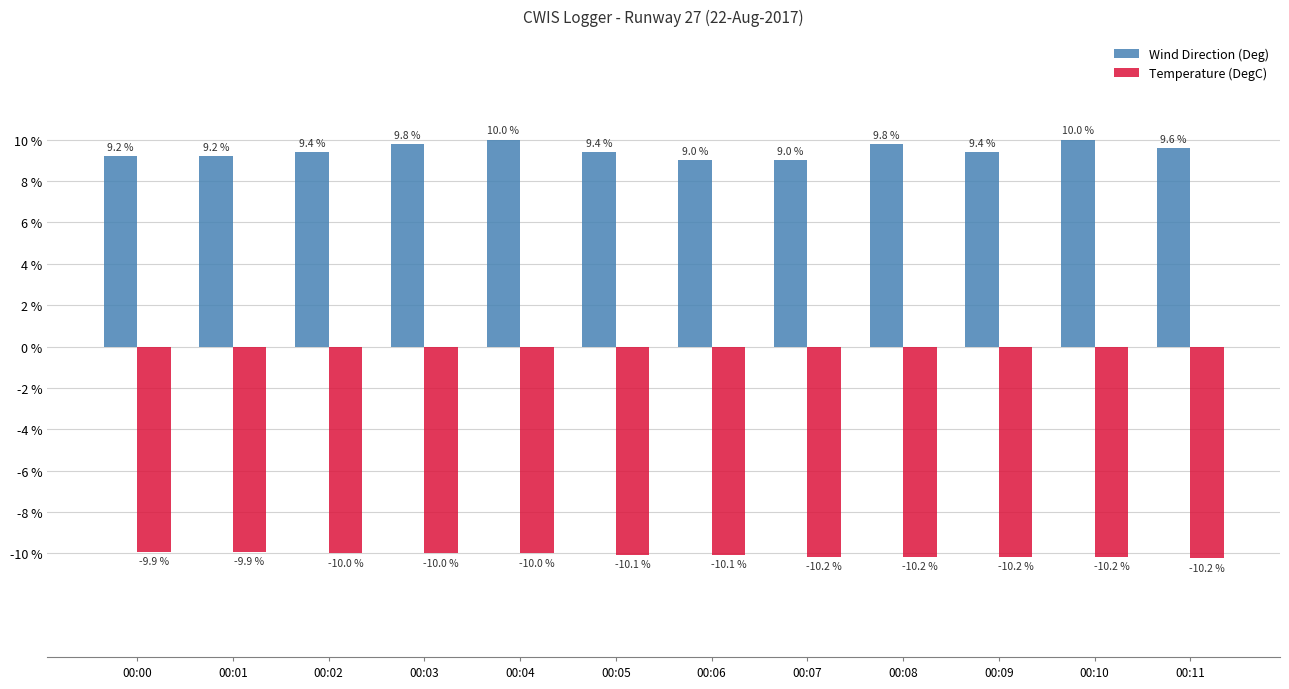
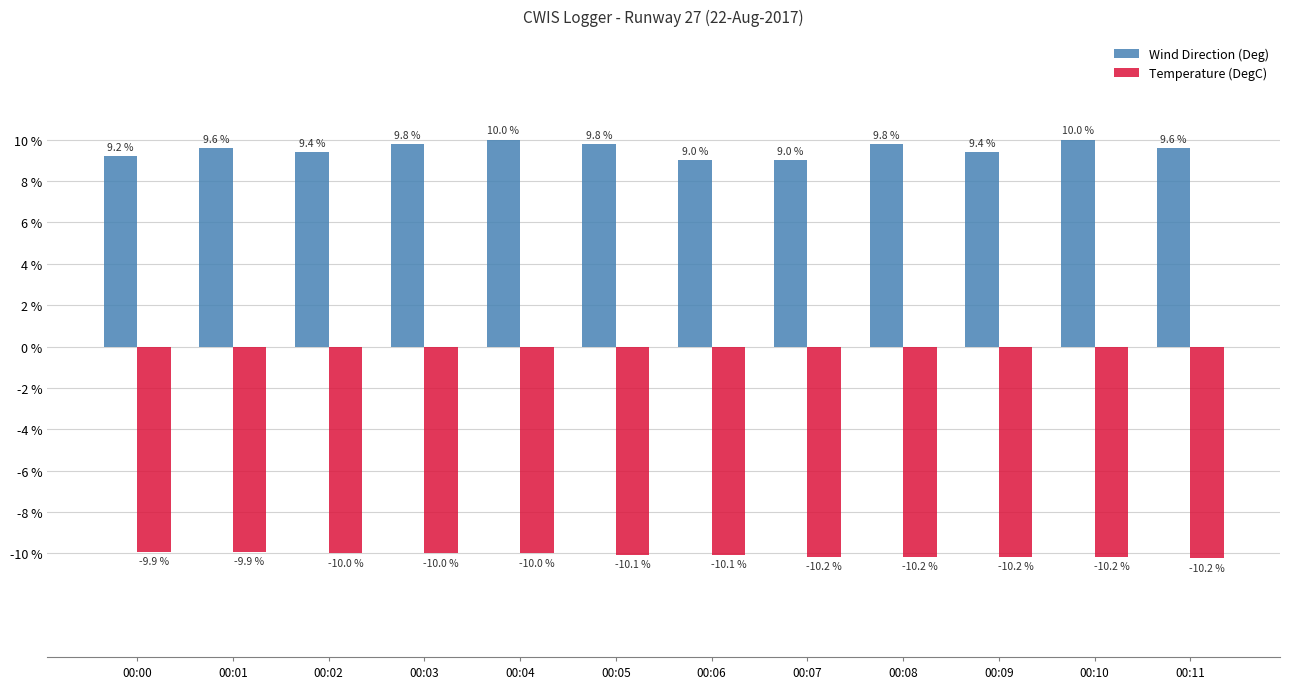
Wind Direction (Deg), 00:01: 9.2 % -> 9.6 %
Wind Direction (Deg), 00:05: 9.4 % -> 9.8 %
